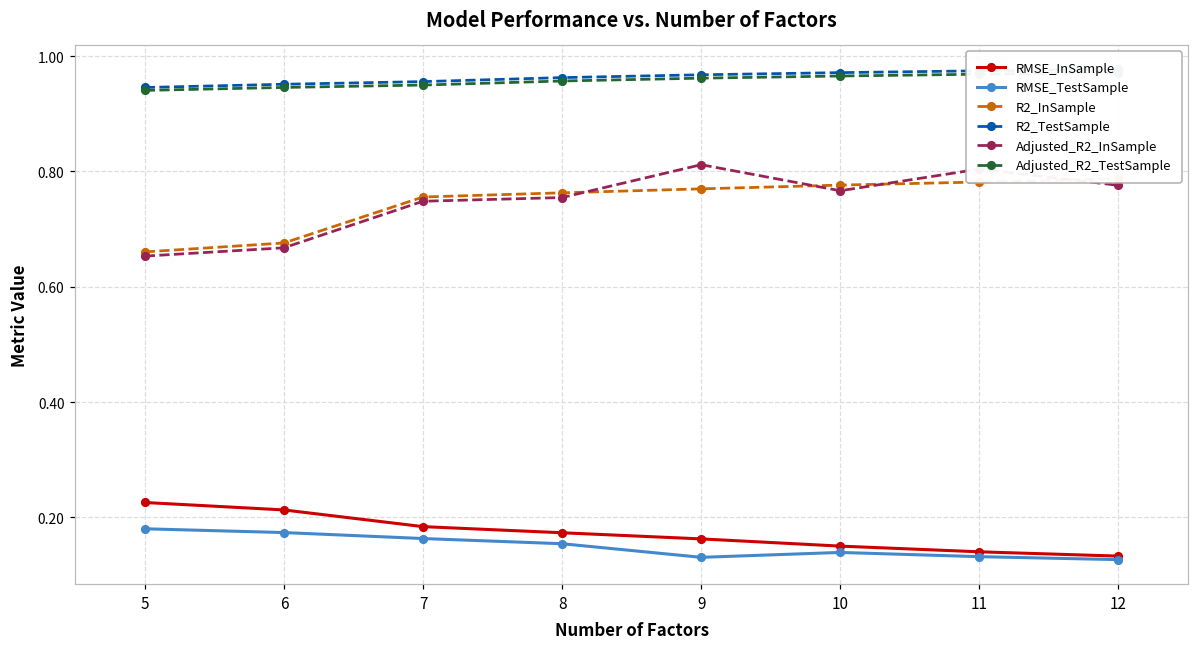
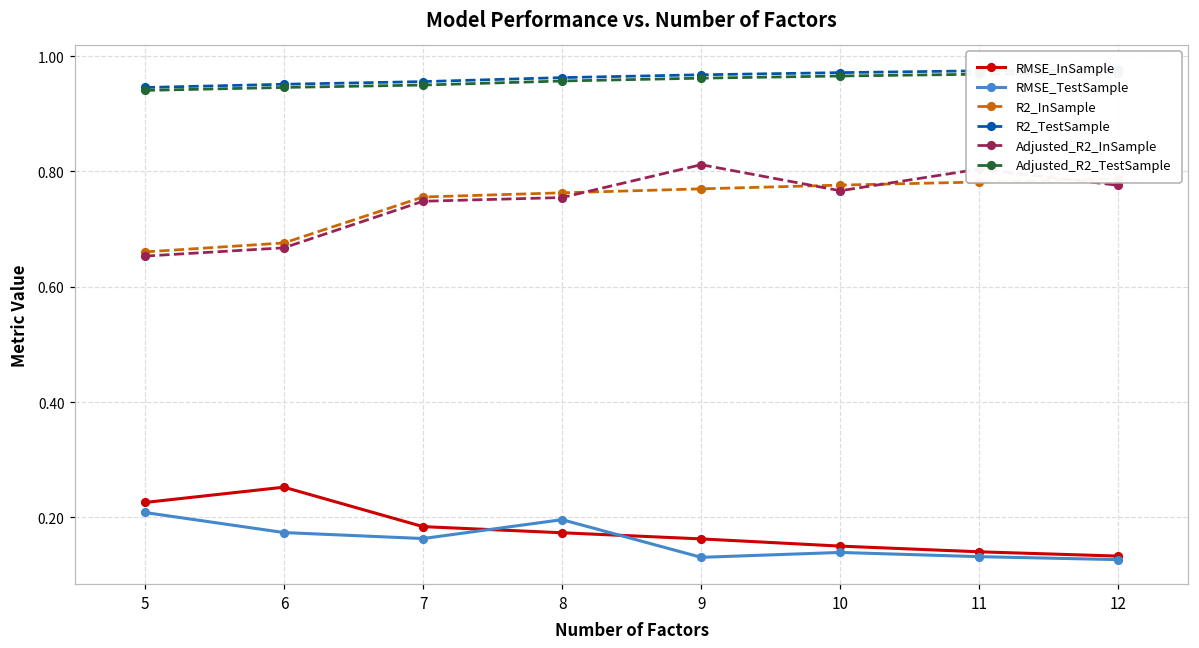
RMSE_TestSample, 5: 0.18 -> 0.21
RMSE_InSample, 6: 0.21 -> 0.25
RMSE_TestSample, 8: 0.15 -> 0.20
